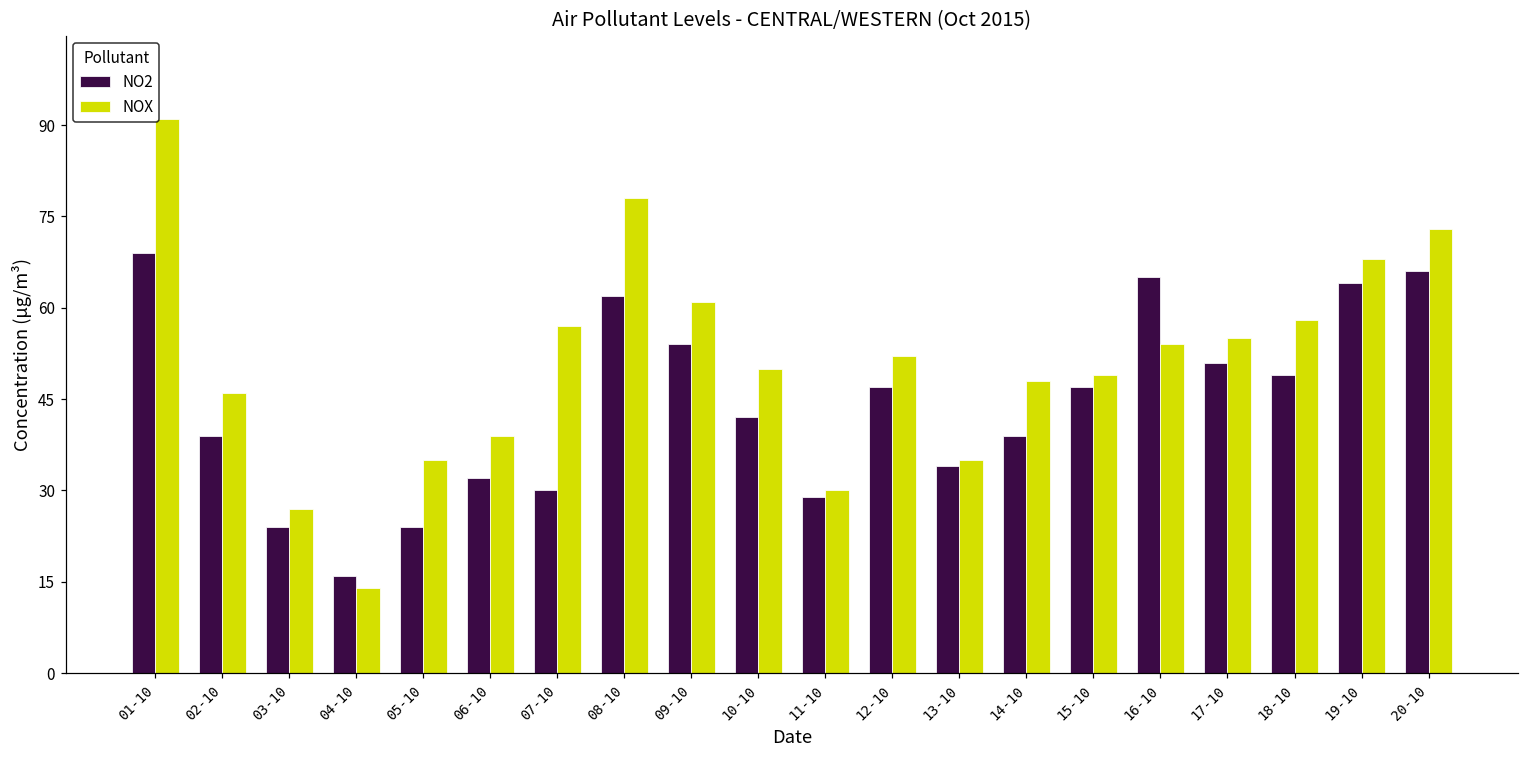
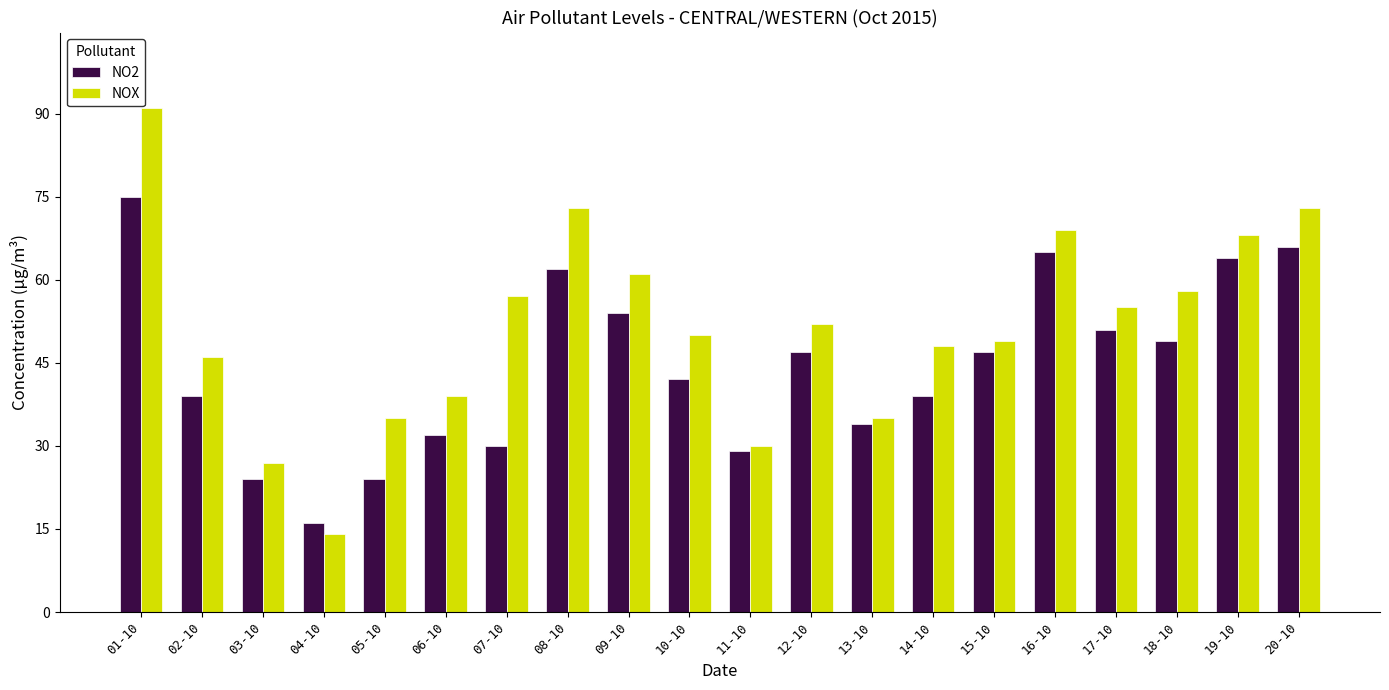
NO2, 01-10: 69 -> 75
NOX, 08-10: 78 -> 73
NOX, 16-10: 54 -> 69
